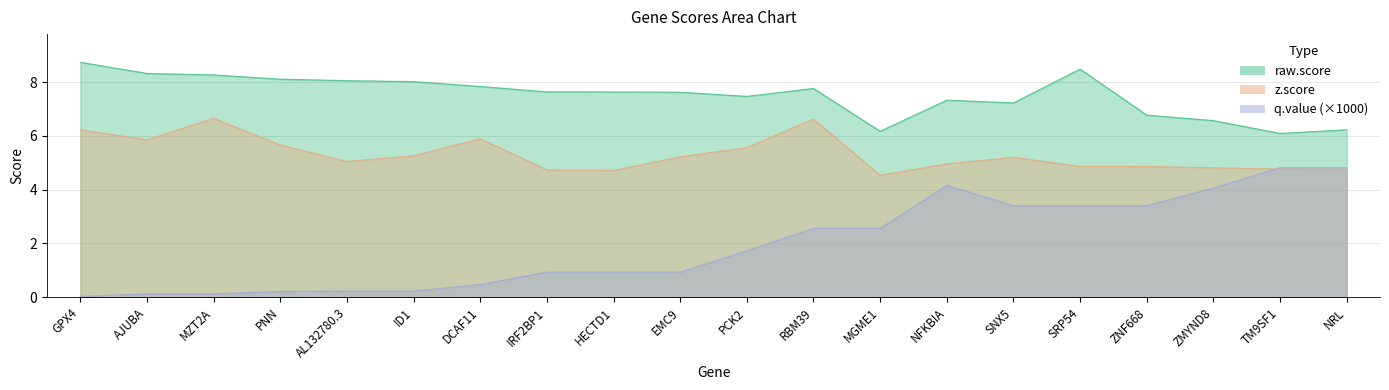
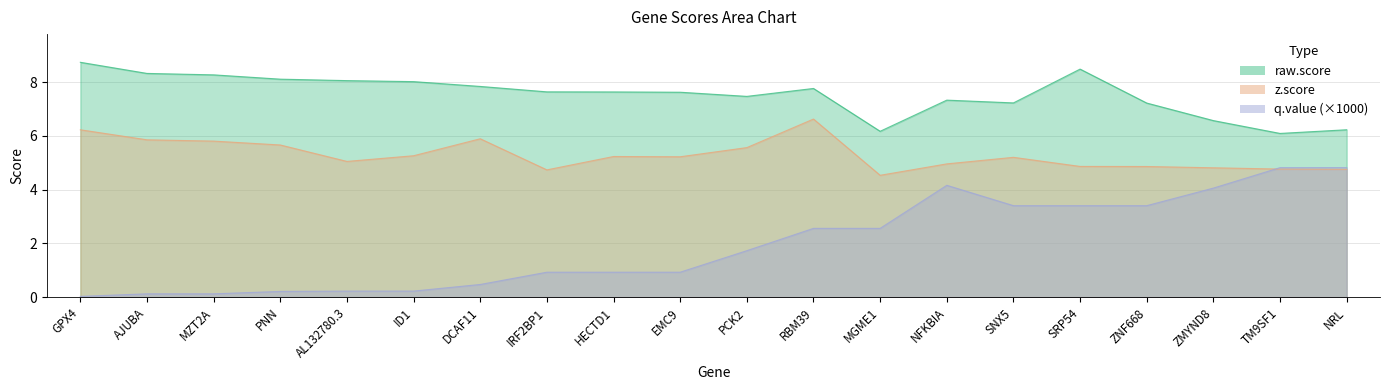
z.score, MZT2A: 6.7 -> 5.8
z.score, HECTD1: 4.7 -> 5.2
raw.score, ZNF668: 6.8 -> 7.2
